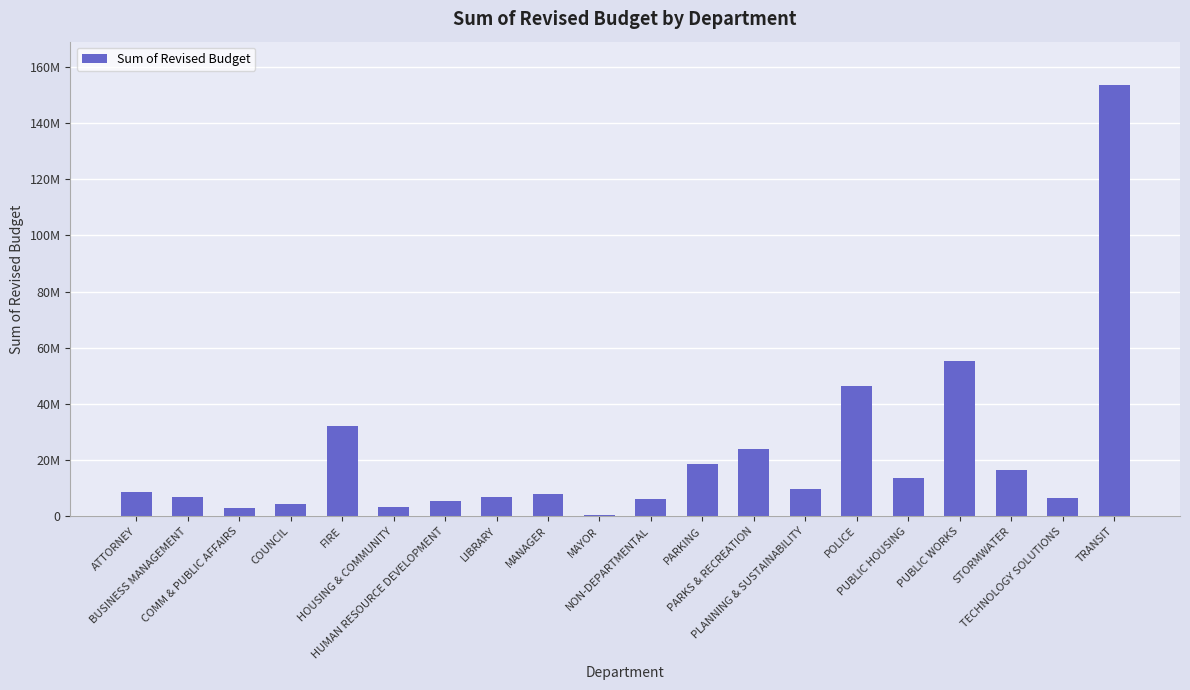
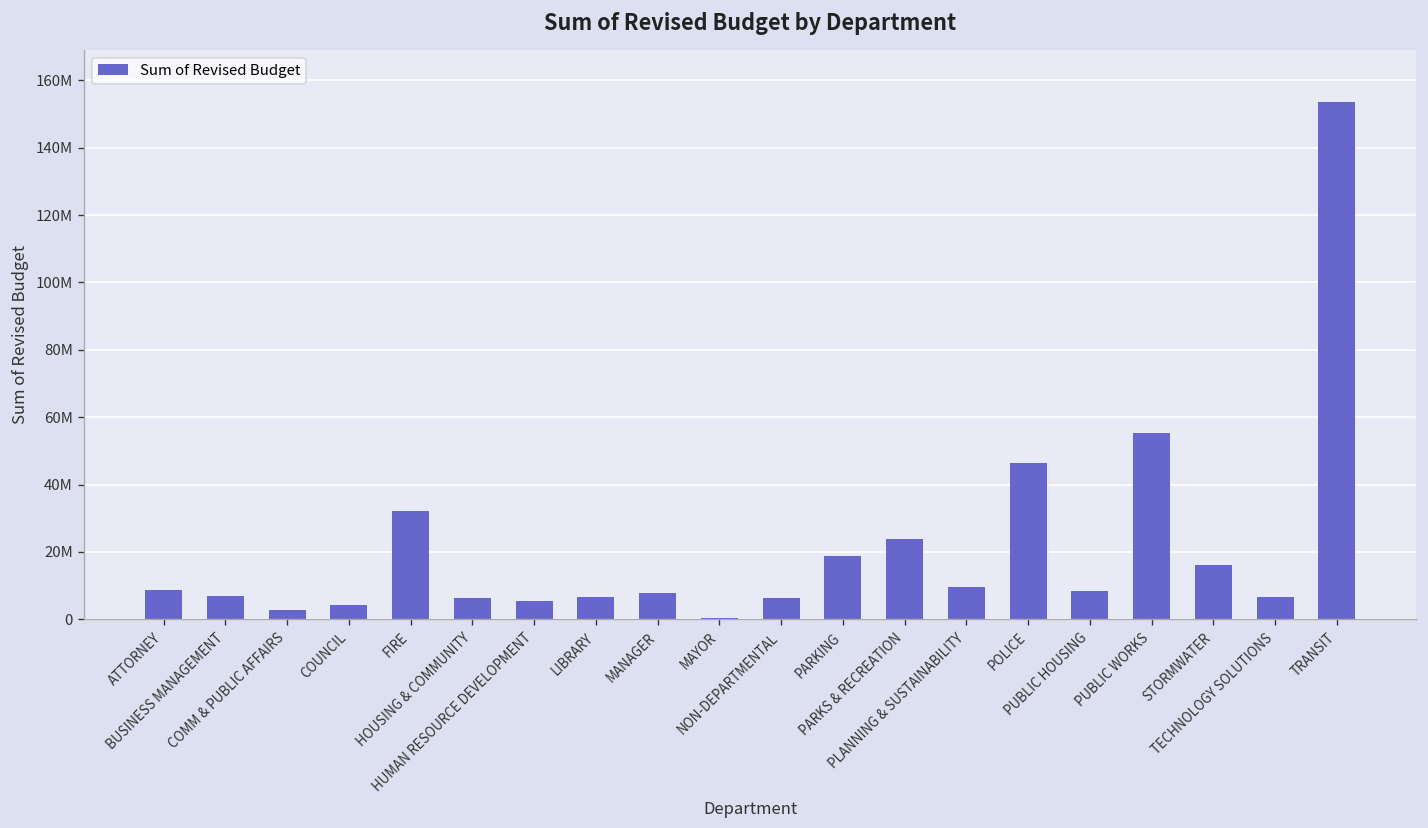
HOUSING & COMMUNITY: 3000000 -> 6000000
PUBLIC HOUSING: 13000000 -> 9000000
